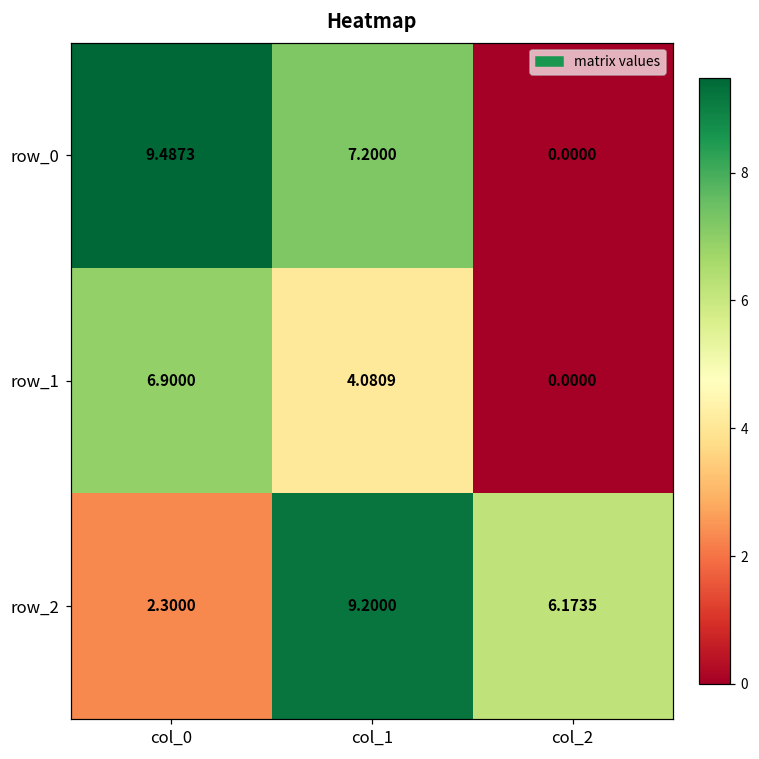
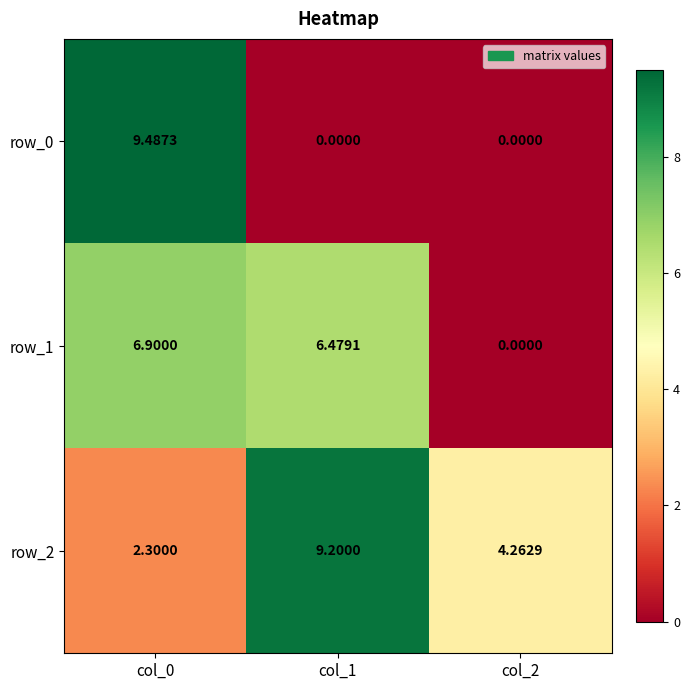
row_0, col_1: 7.2000 -> 0.0000
row_1, col_1: 4.0809 -> 6.4791
row_2, col_2: 6.1735 -> 4.2629
